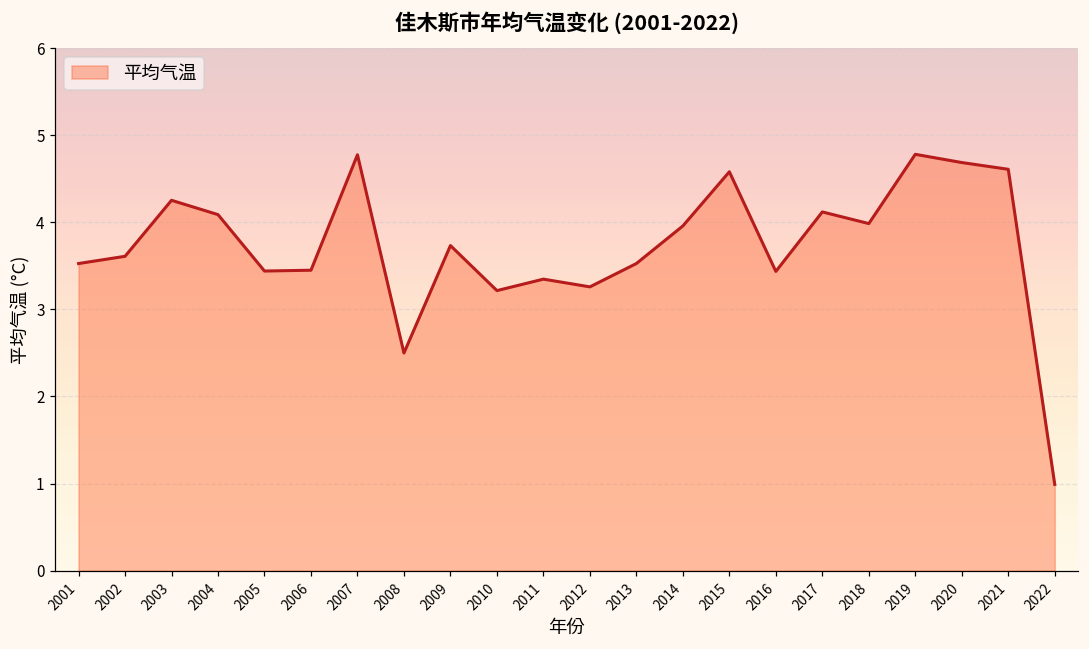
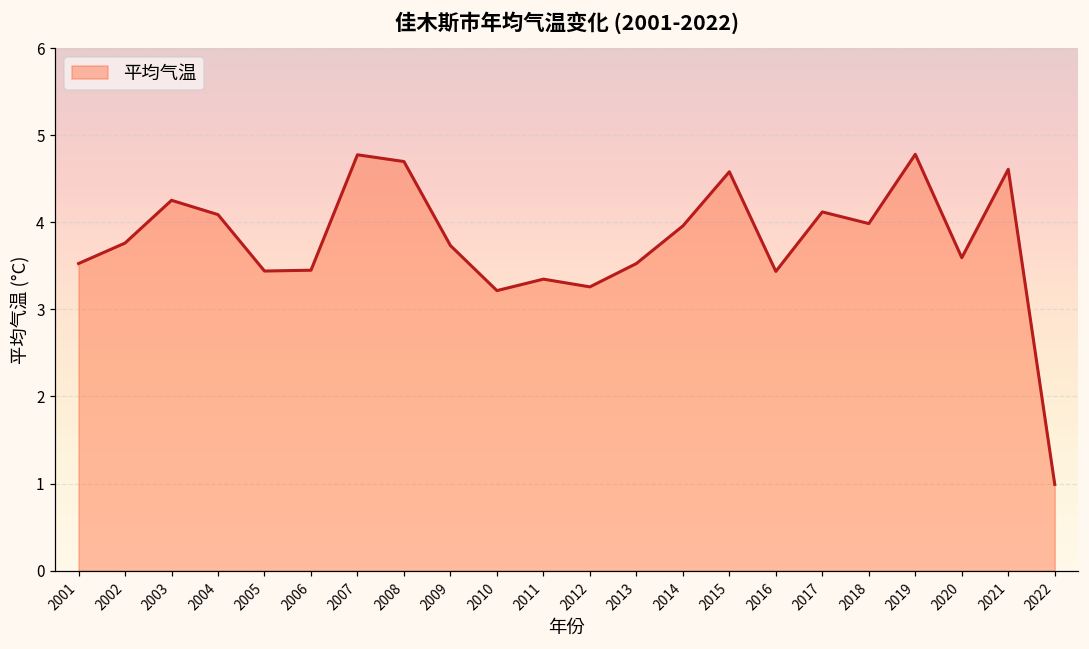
2002: 3.6 -> 3.8
2008: 2.5 -> 4.7
2020: 4.7 -> 3.6
